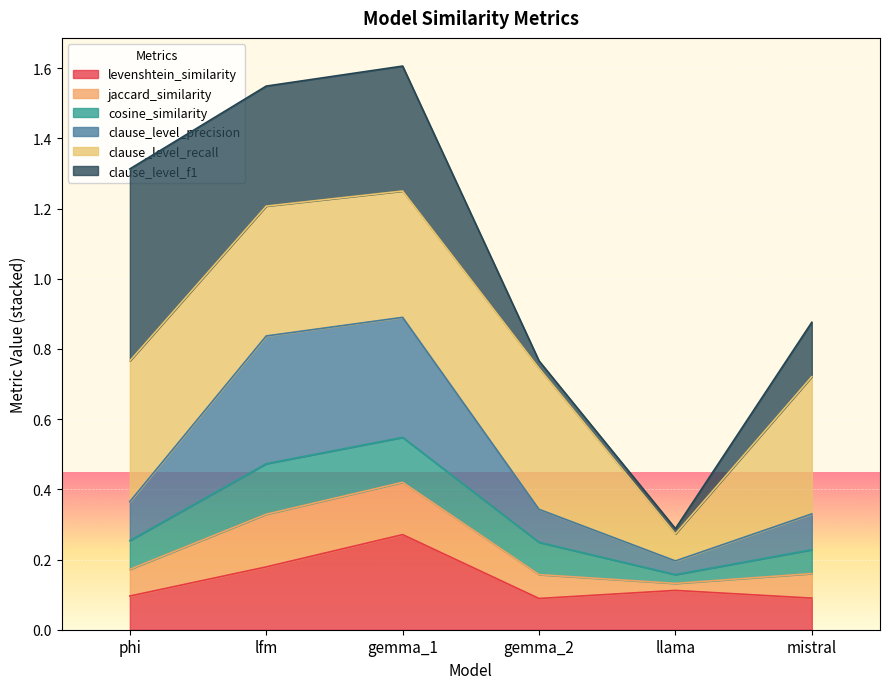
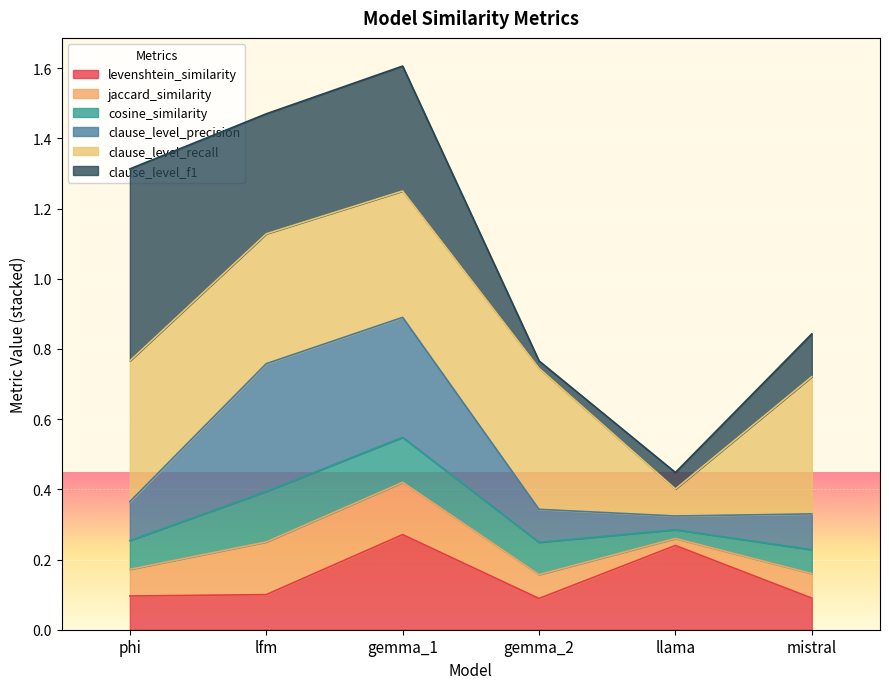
levenshtein_similarity, lfm: 0.18 -> 0.10
levenshtein_similarity, llama: 0.11 -> 0.24
clause_level_f1, llama: 0.02 -> 0.05
clause_level_f1, mistral: 0.16 -> 0.12
